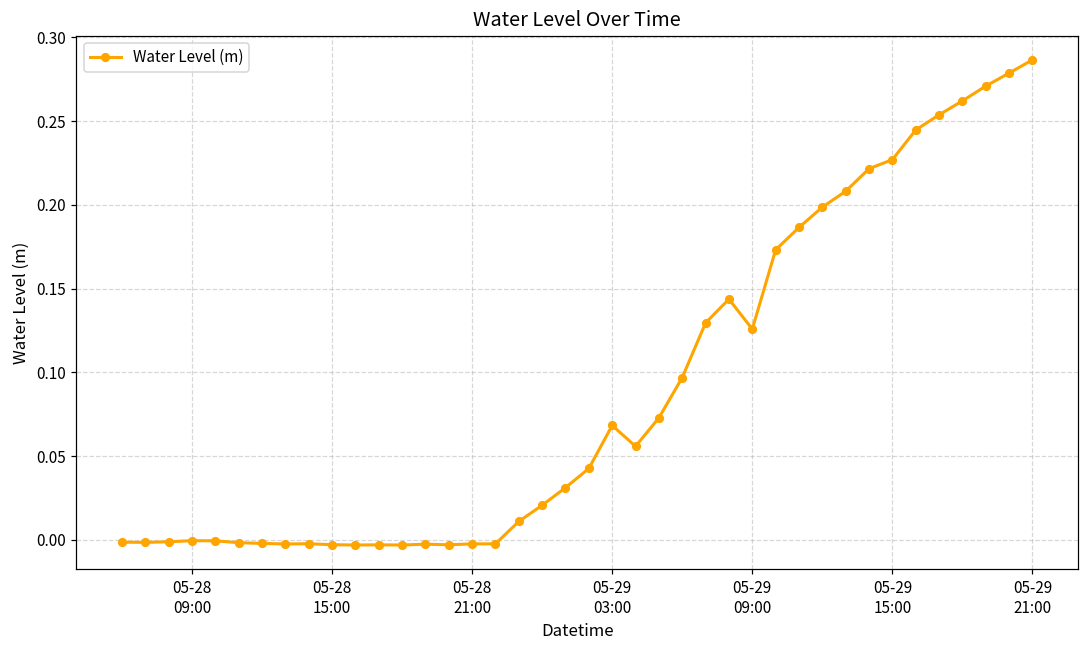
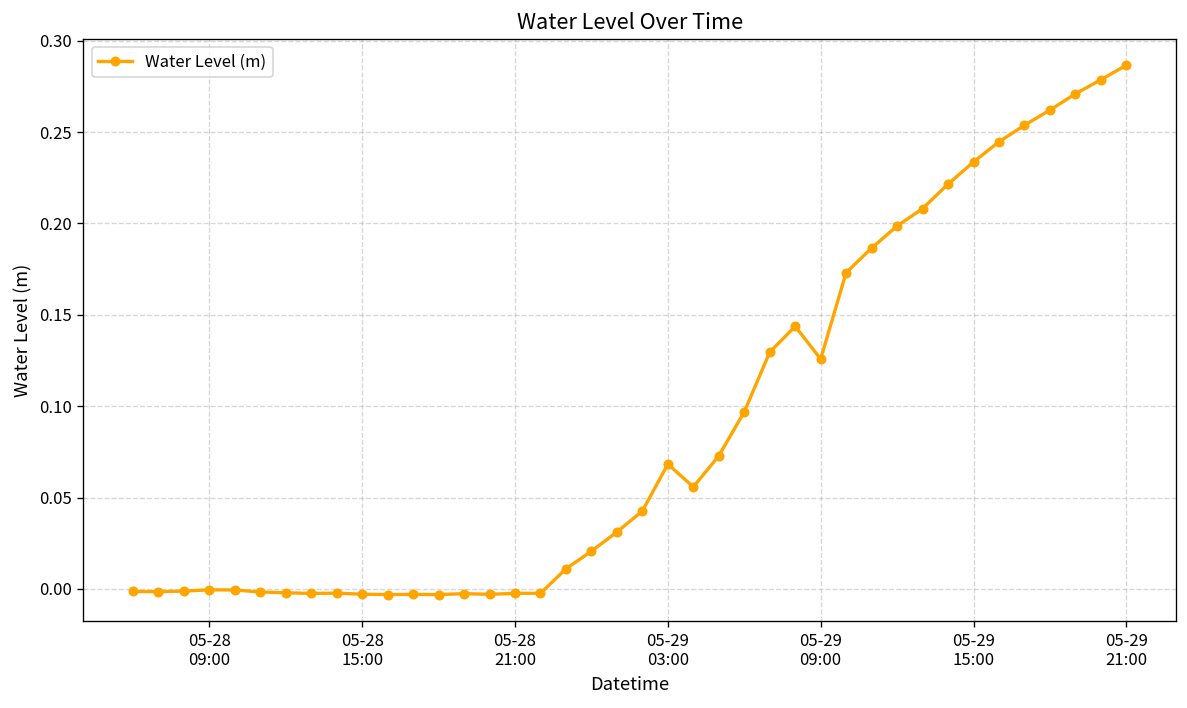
05-29 15:00: 0.227 -> 0.234
